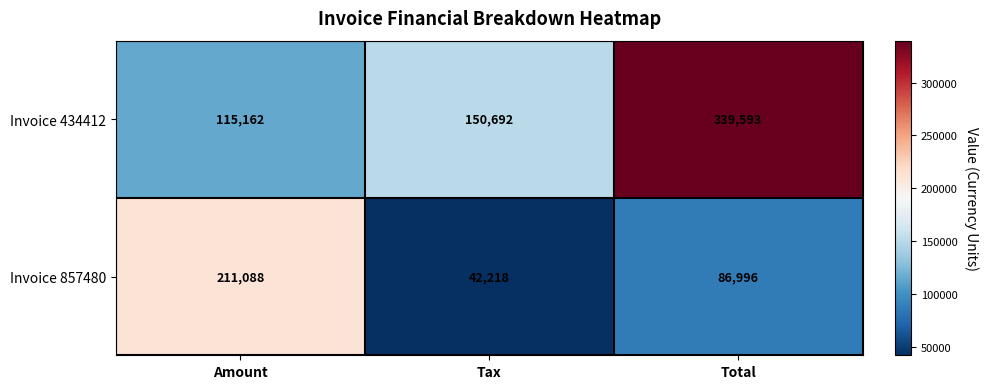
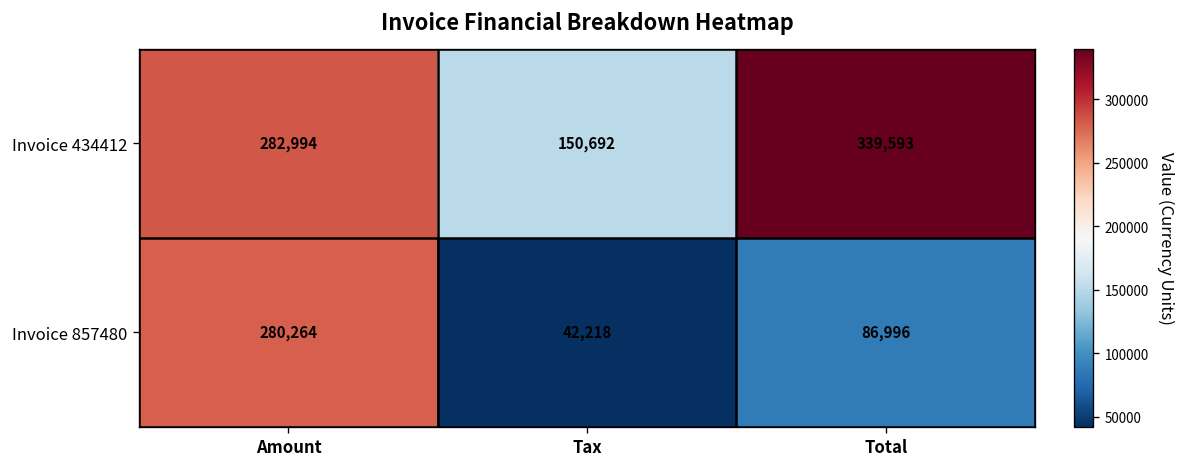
Invoice 434412, Amount: 115,162 -> 282,994
Invoice 857480, Amount: 211,088 -> 280,264
